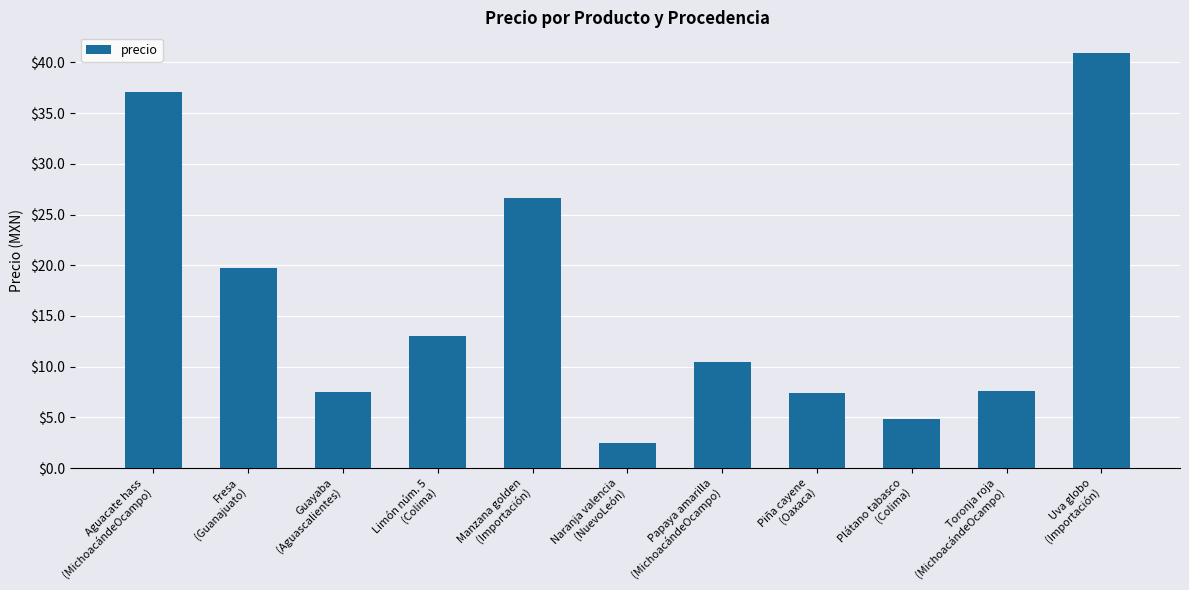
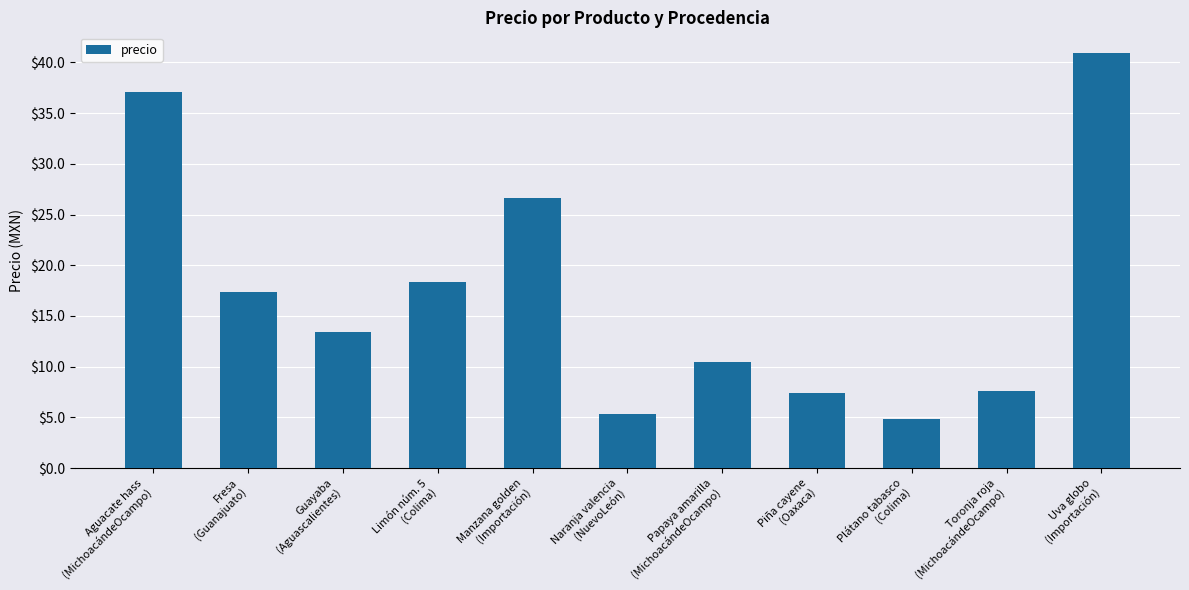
Fresa (Guanajuato): $19.8 -> $17.4
Guayaba (Aguascalientes): $7.5 -> $13.4
Limón núm. 5 (Colima): $13.0 -> $18.3
Naranja valencia (NuevoLeón): $2.5 -> $5.3
